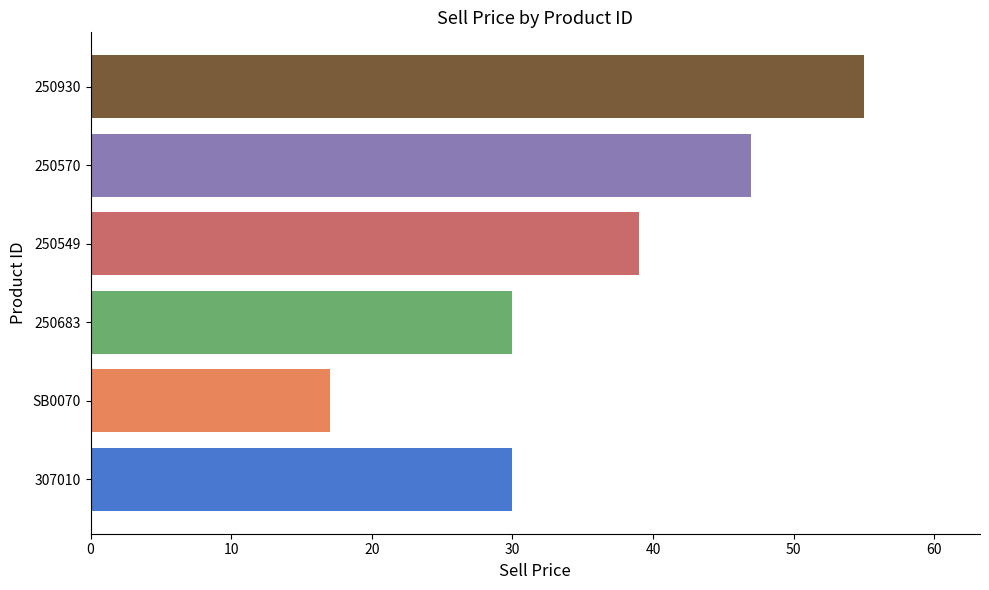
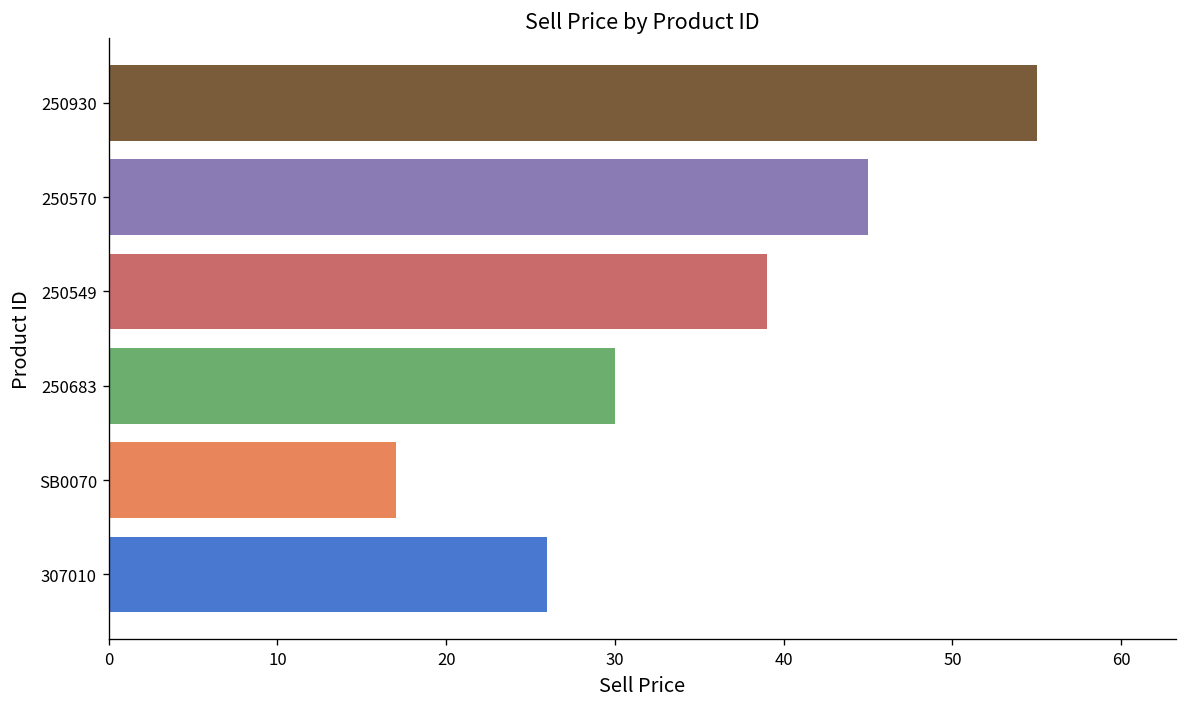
250570: 47 -> 45
307010: 30 -> 26
